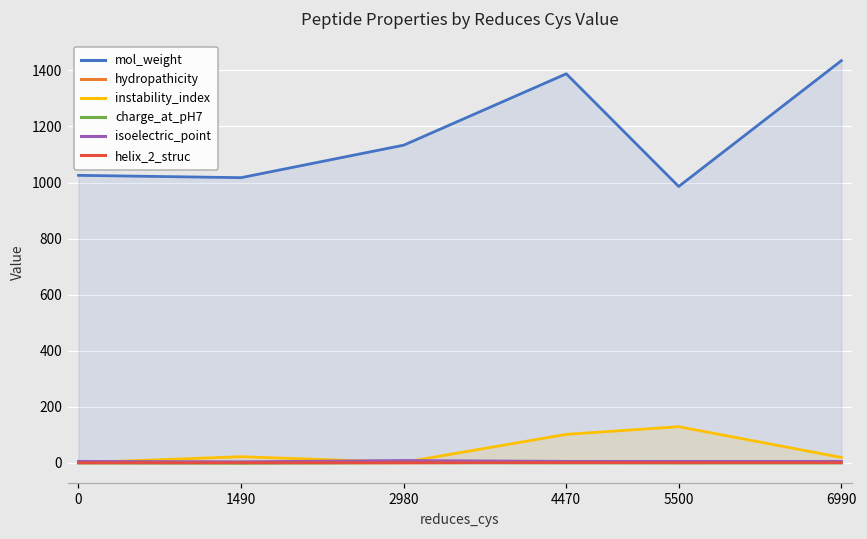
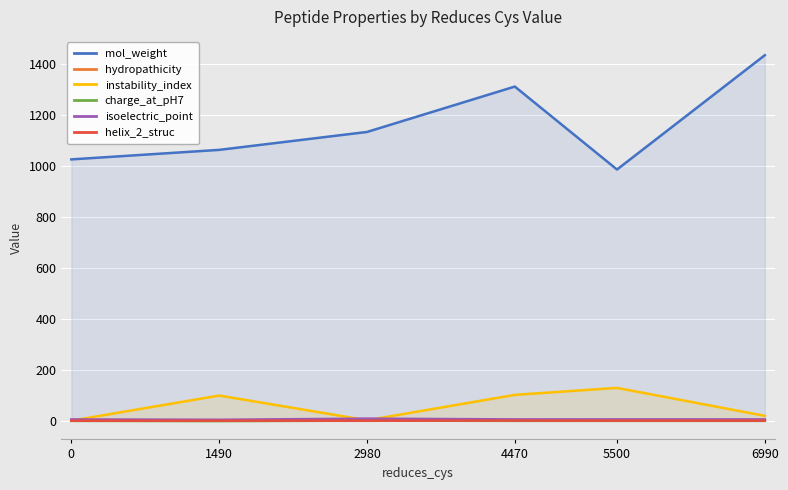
mol_weight, 1490: 1020 -> 1060
instability_index, 1490: 20 -> 100
mol_weight, 4470: 1390 -> 1310
